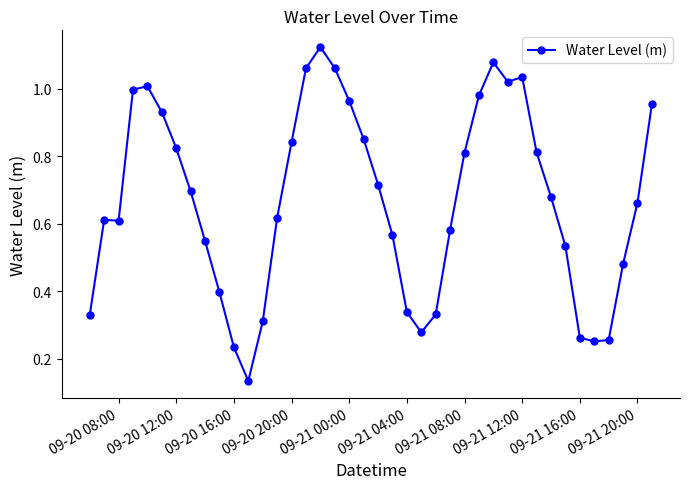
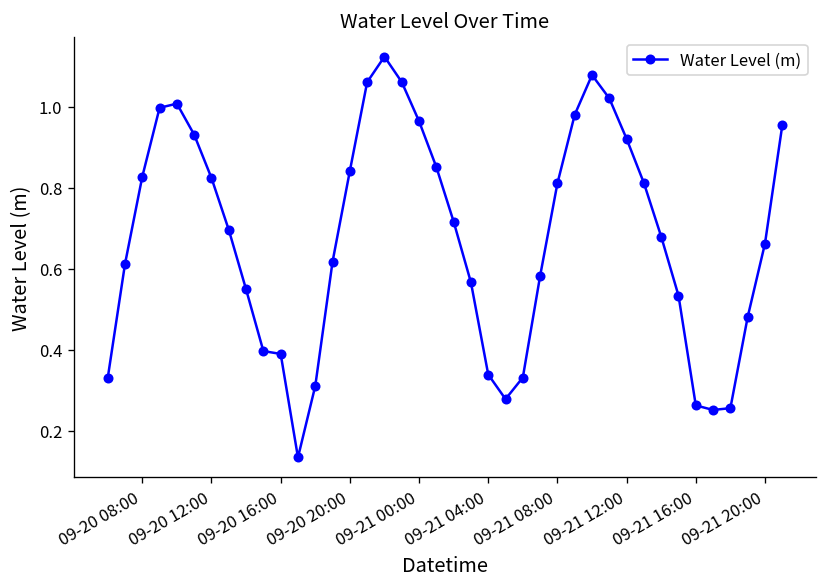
09-20 08:00: 0.61 -> 0.83
09-20 16:00: 0.23 -> 0.39
09-21 12:00: 1.03 -> 0.92
